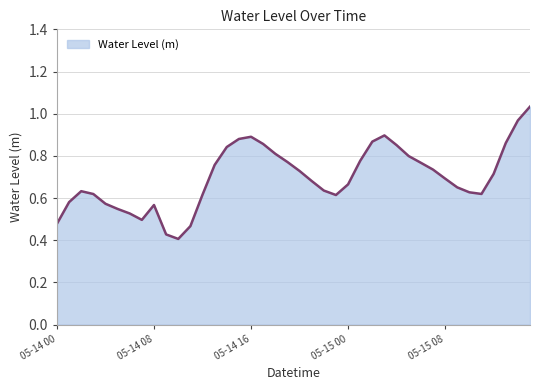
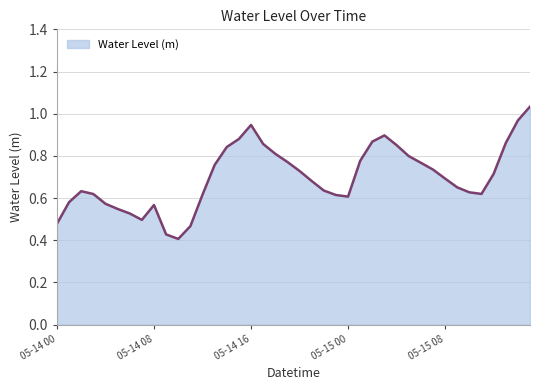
05-14 16: 0.89 -> 0.95
05-15 00: 0.66 -> 0.61
